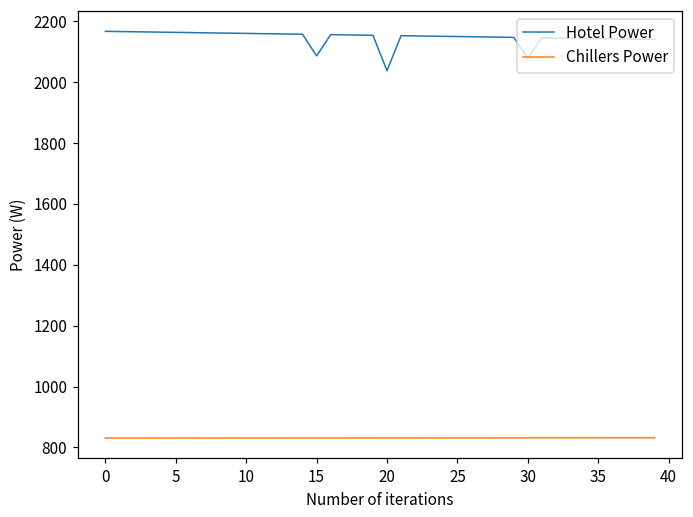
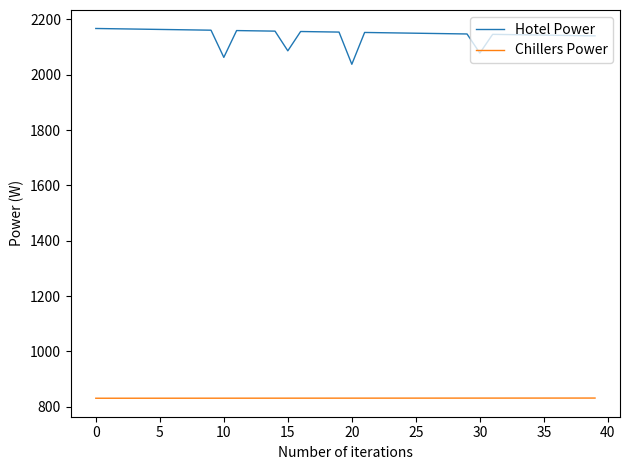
Hotel Power, 10: 2160 -> 2060
